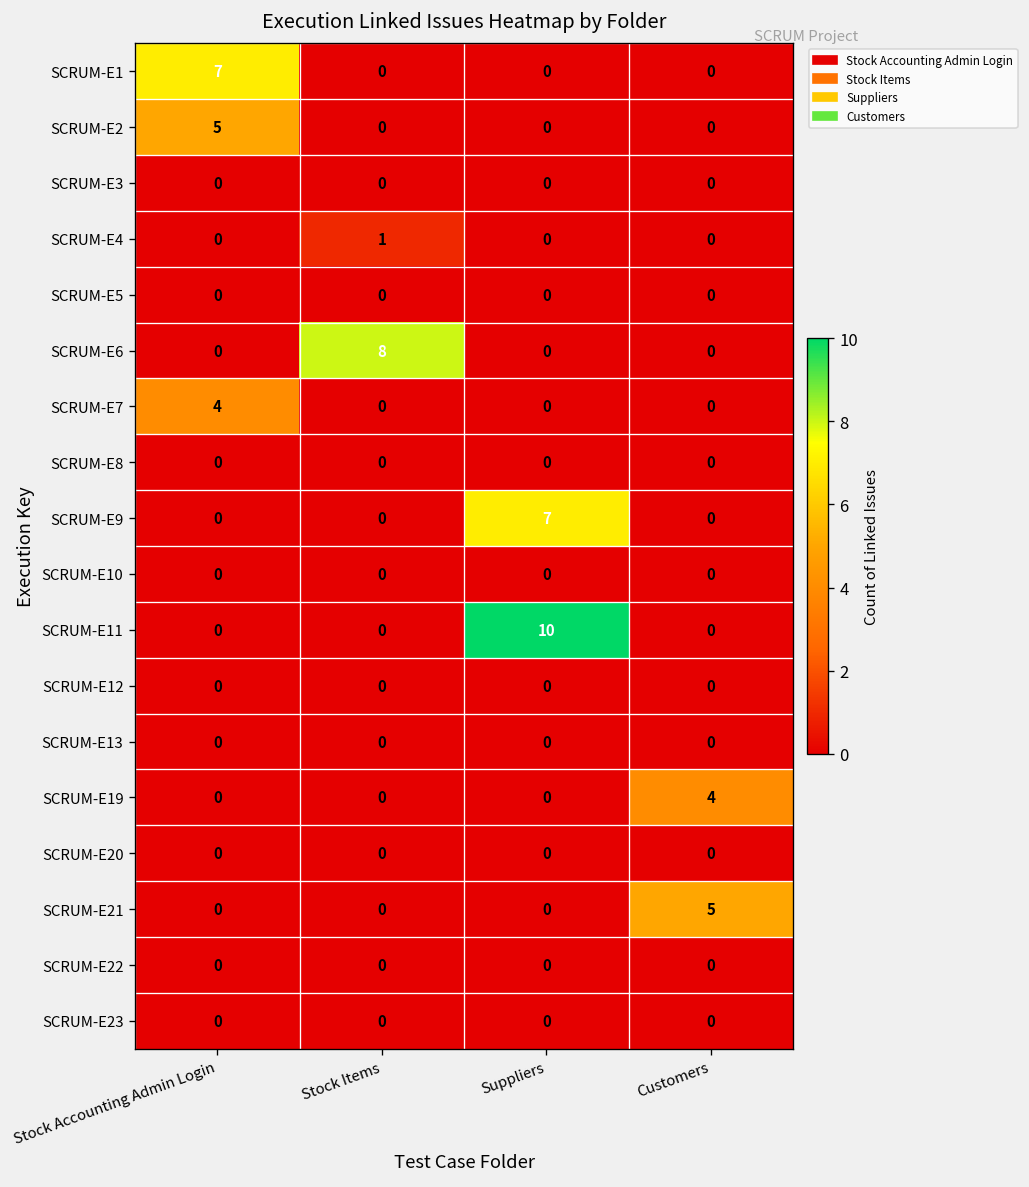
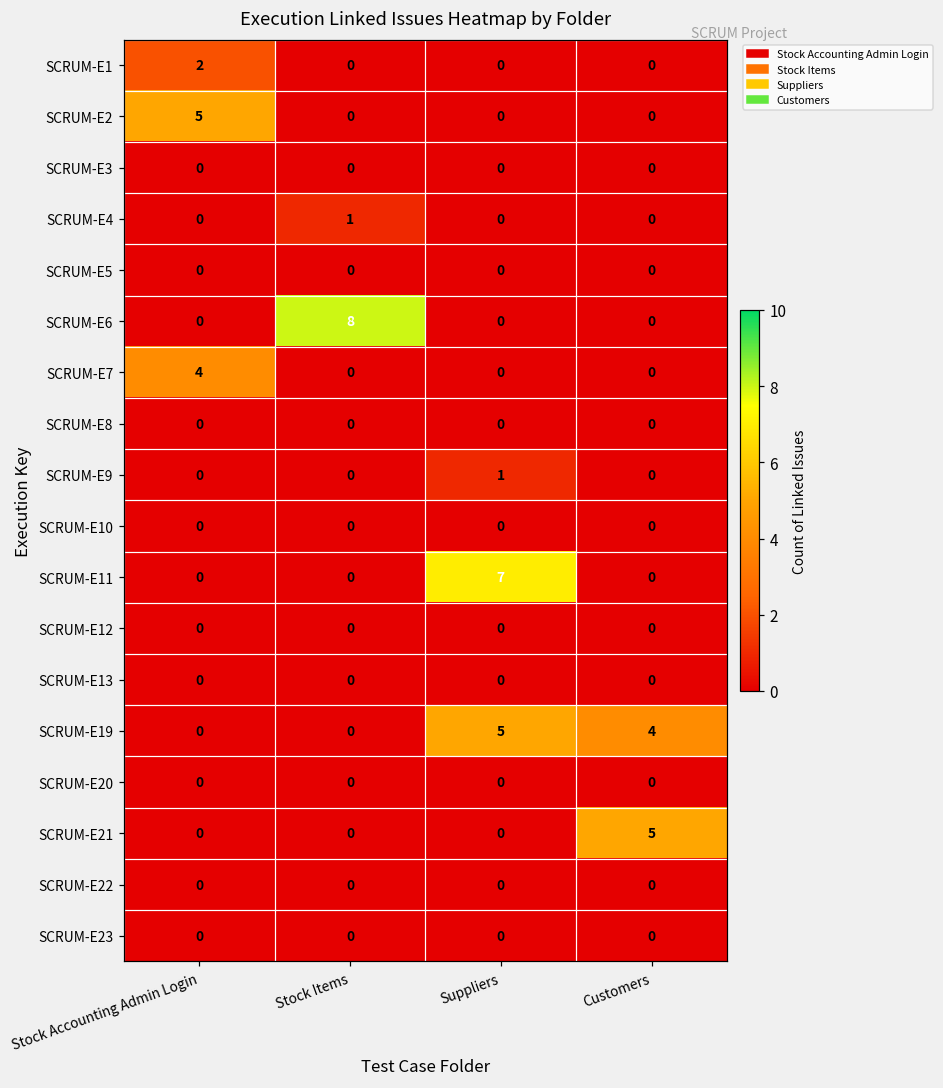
SCRUM-E1, Stock Accounting Admin Login: 7 -> 2
SCRUM-E9, Suppliers: 7 -> 1
SCRUM-E11, Suppliers: 10 -> 7
SCRUM-E19, Suppliers: 0 -> 5
